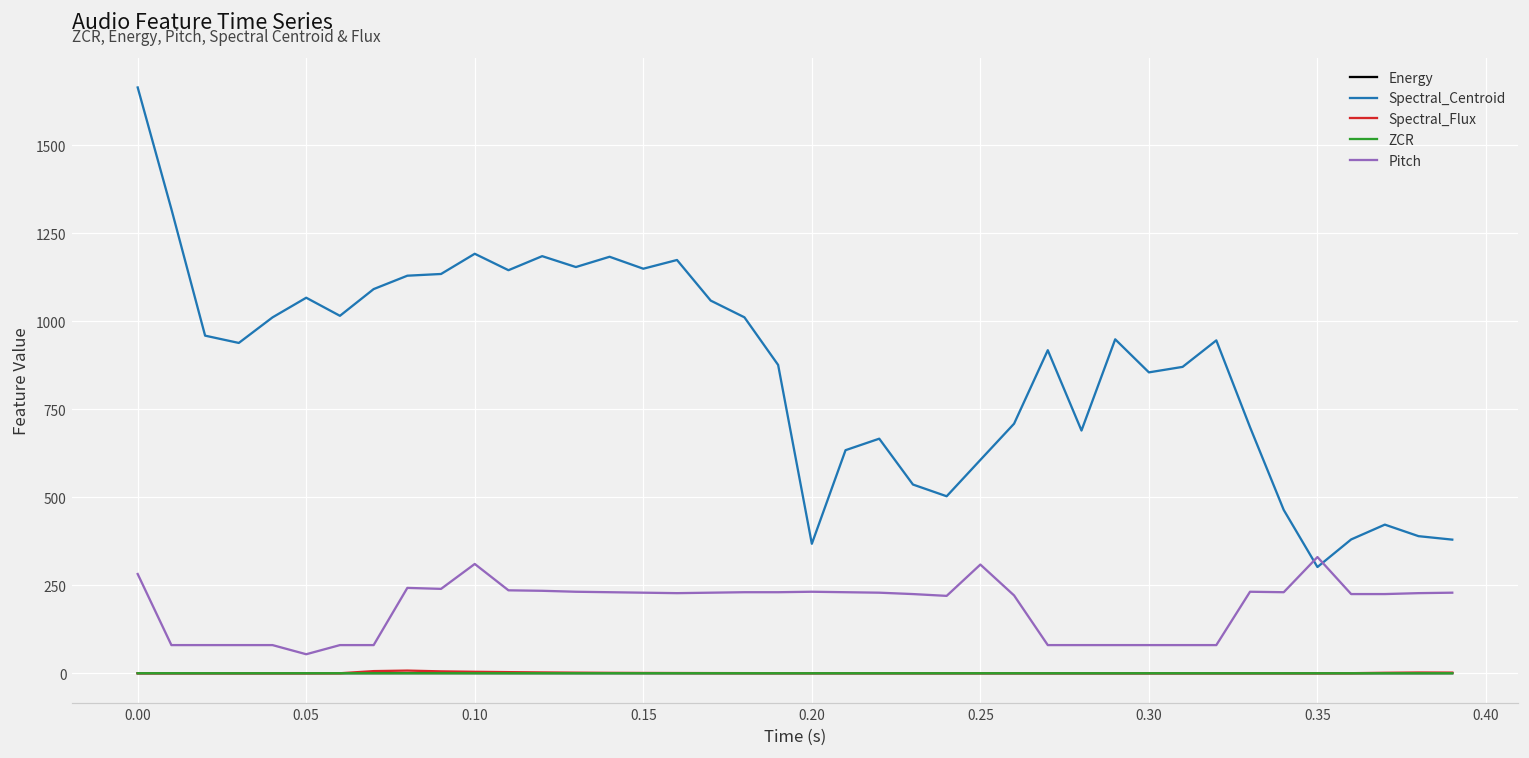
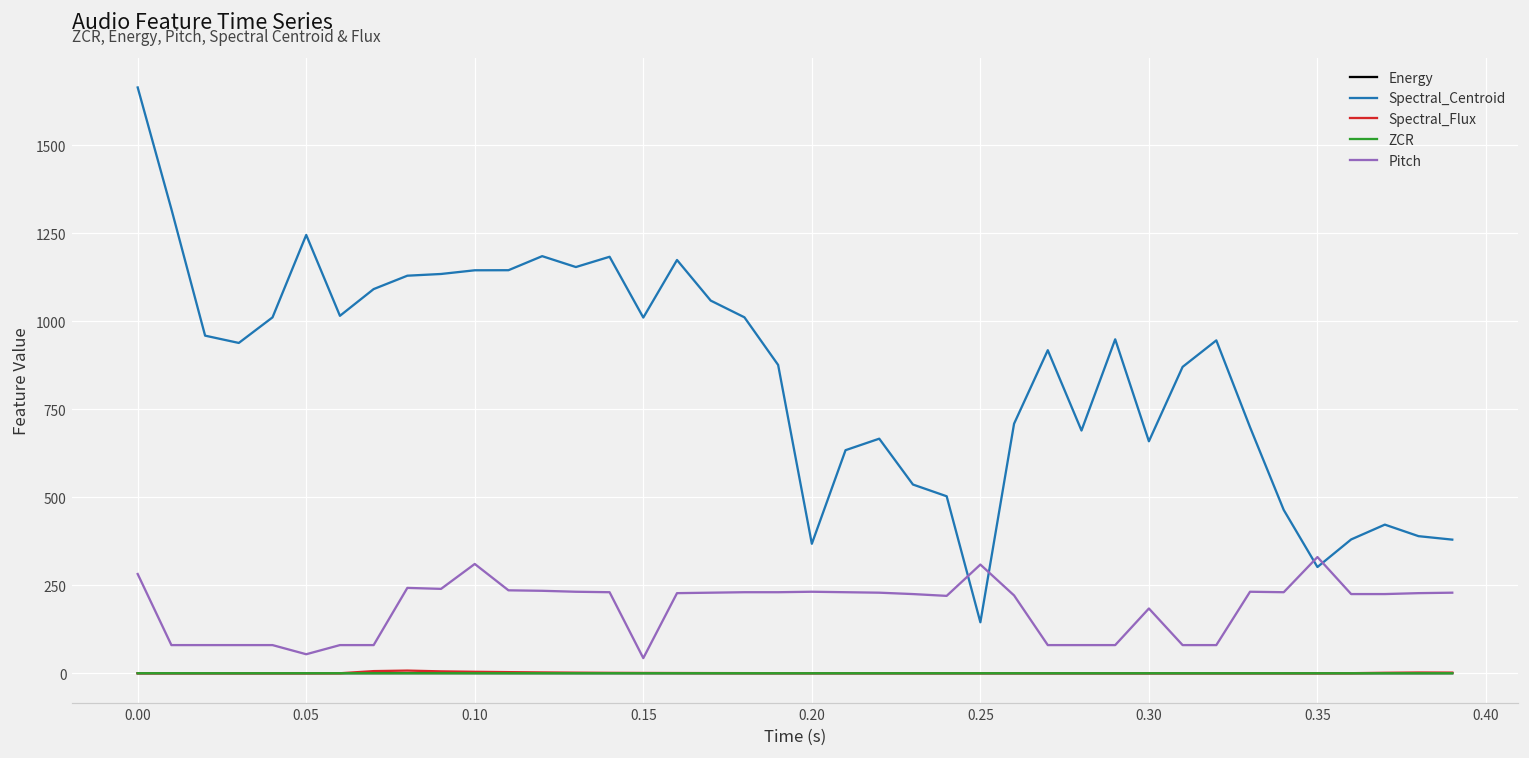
Spectral_Centroid, 0.05: 1070 -> 1250
Spectral_Centroid, 0.10: 1190 -> 1140
Spectral_Centroid, 0.15: 1150 -> 1010
Pitch, 0.15: 230 -> 40
Spectral_Centroid, 0.25: 610 -> 140
Spectral_Centroid, 0.30: 850 -> 660
Pitch, 0.30: 80 -> 180
